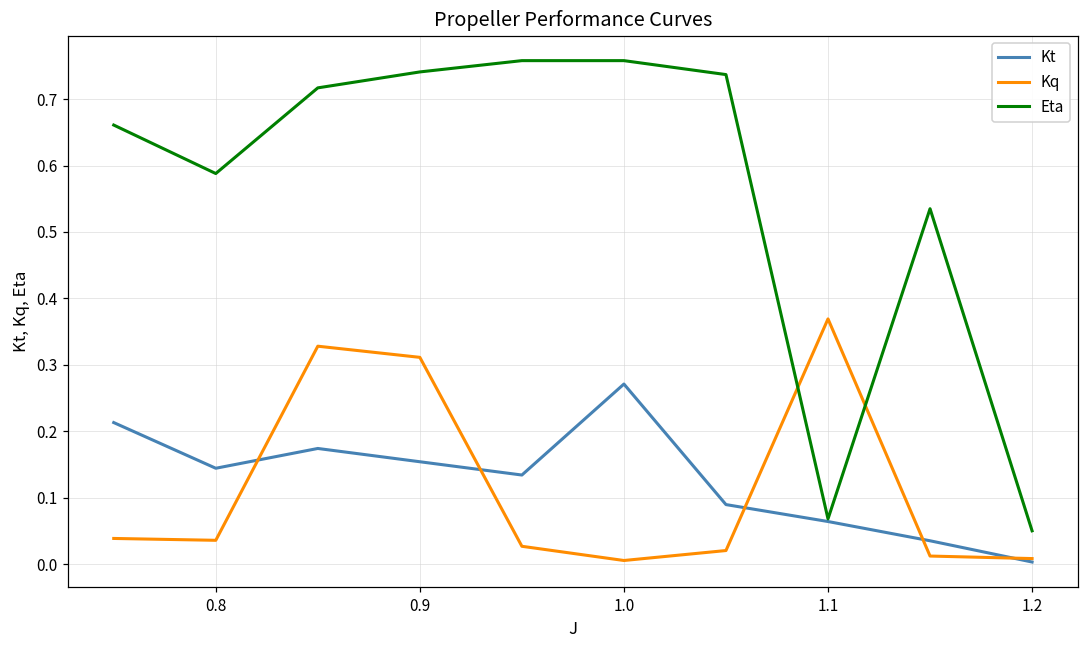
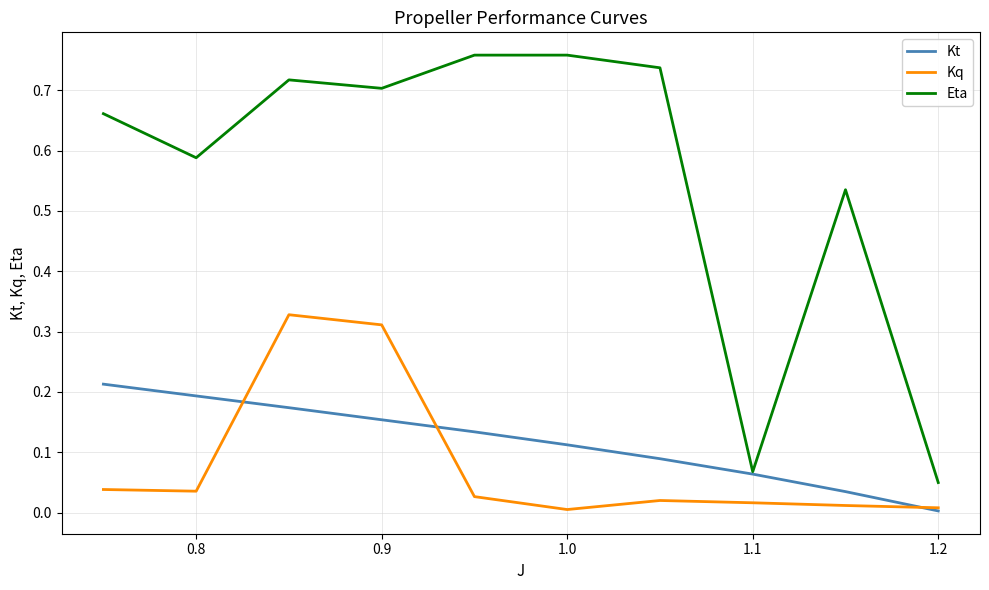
Kt, 0.8: 0.14 -> 0.19
Eta, 0.9: 0.74 -> 0.70
Kt, 1.0: 0.27 -> 0.11
Kq, 1.1: 0.37 -> 0.02
